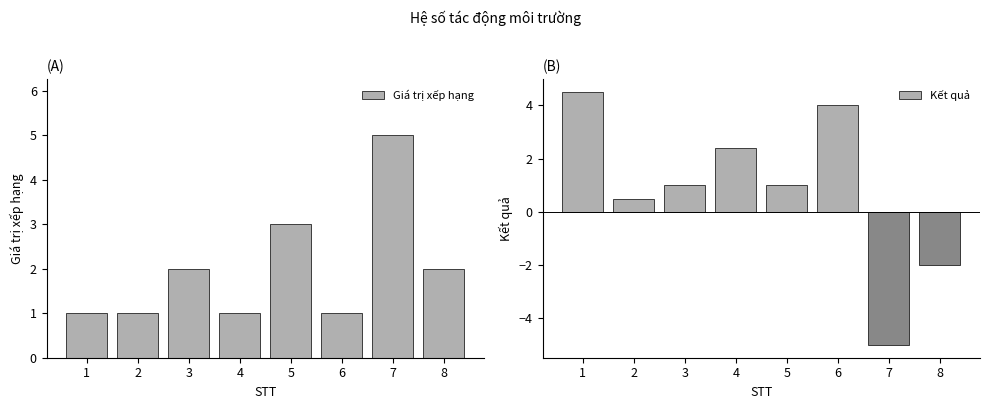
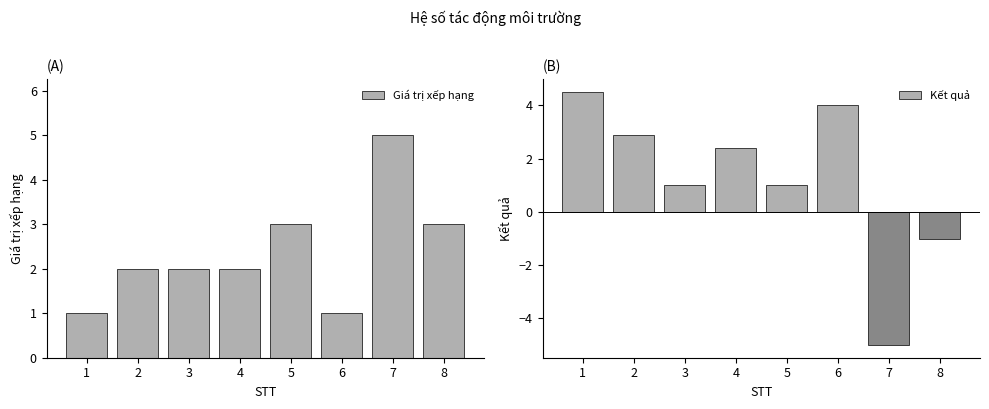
(A), 2: 1 -> 2
(A), 4: 1 -> 2
(A), 8: 2 -> 3
(B), 2: 0.5 -> 2.9
(B), 8: -2 -> -1
